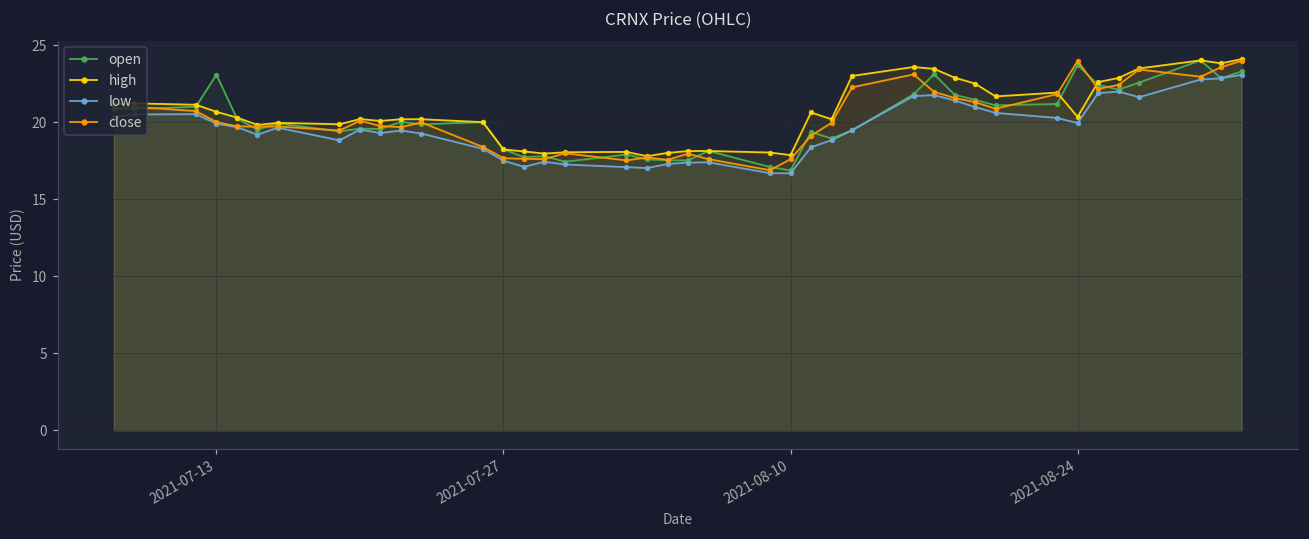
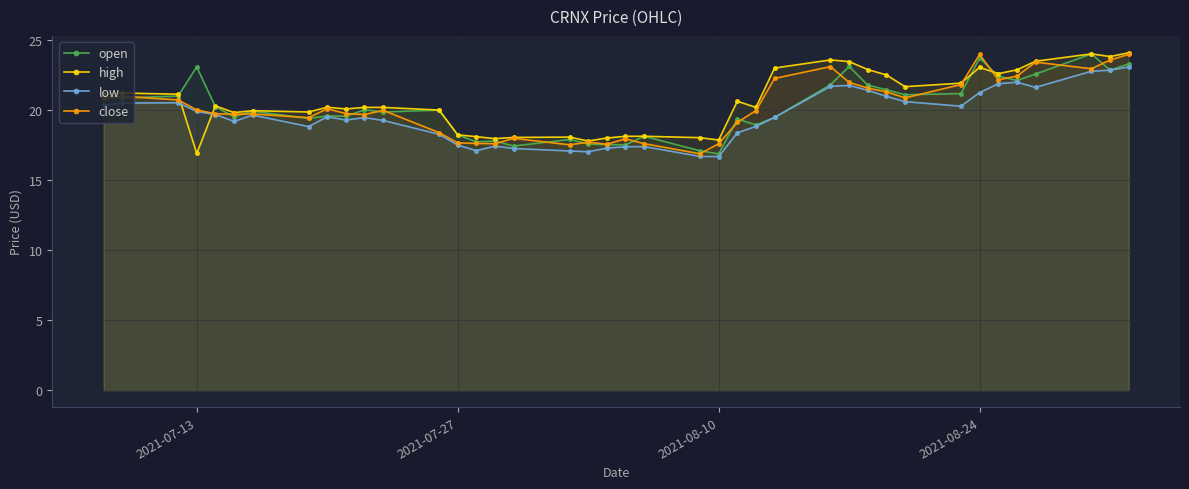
high, 2021-07-13: 20.7 -> 16.9
high, 2021-08-24: 20.4 -> 23.1
low, 2021-08-24: 19.9 -> 21.3
